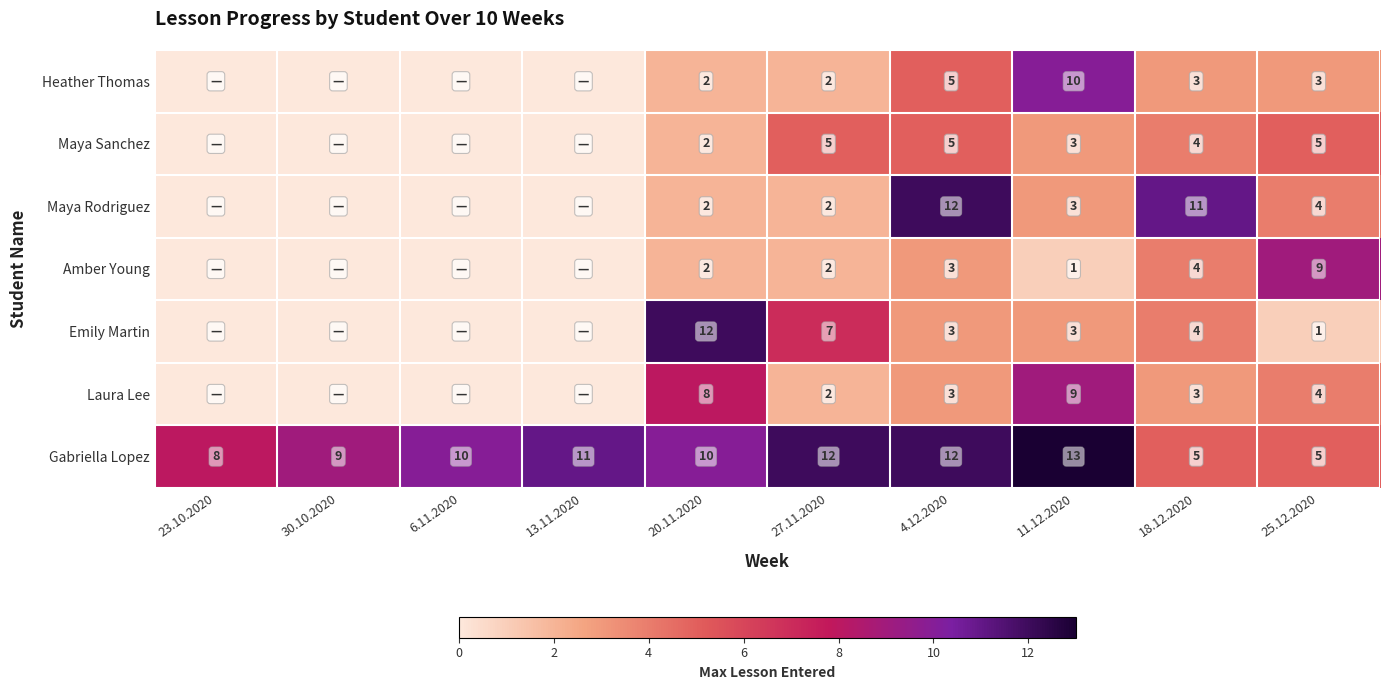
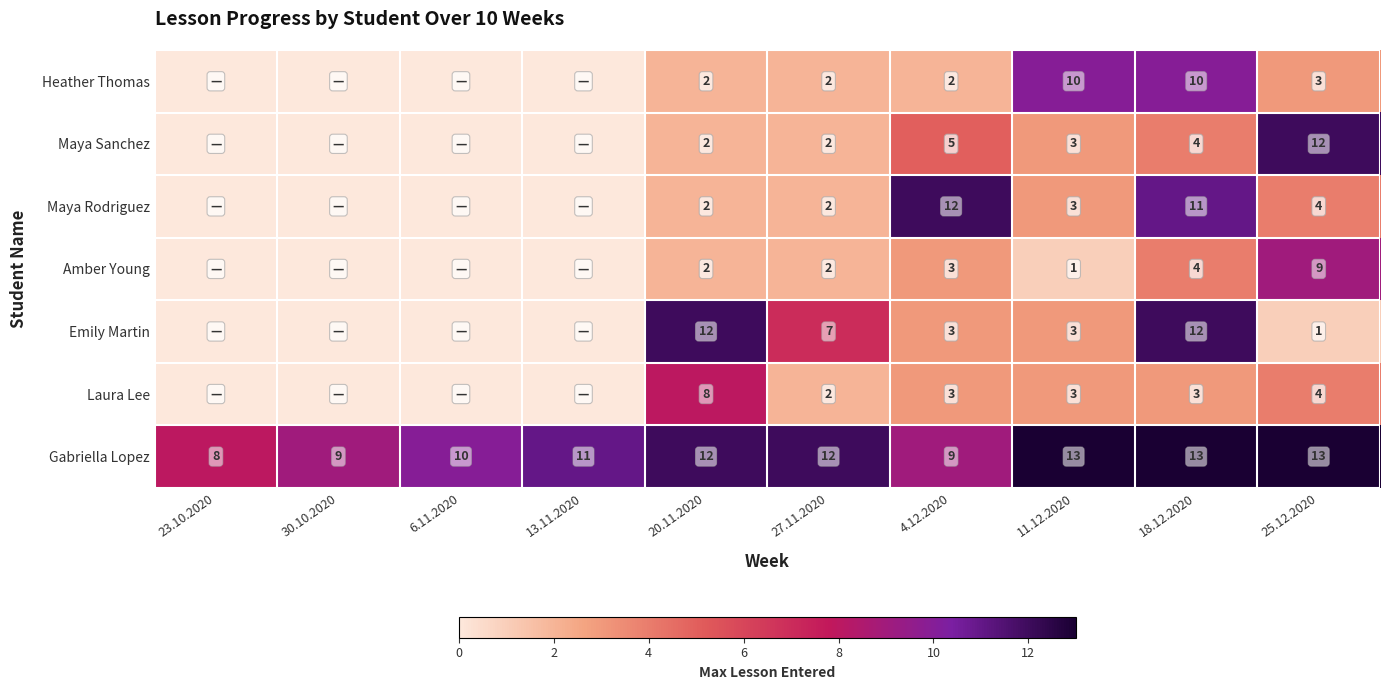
Heather Thomas, 4.12.2020: 5 -> 2
Heather Thomas, 18.12.2020: 3 -> 10
Maya Sanchez, 27.11.2020: 5 -> 2
Maya Sanchez, 25.12.2020: 5 -> 12
Emily Martin, 18.12.2020: 4 -> 12
Laura Lee, 11.12.2020: 9 -> 3
Gabriella Lopez, 20.11.2020: 10 -> 12
Gabriella Lopez, 4.12.2020: 12 -> 9
Gabriella Lopez, 18.12.2020: 5 -> 13
Gabriella Lopez, 25.12.2020: 5 -> 13
